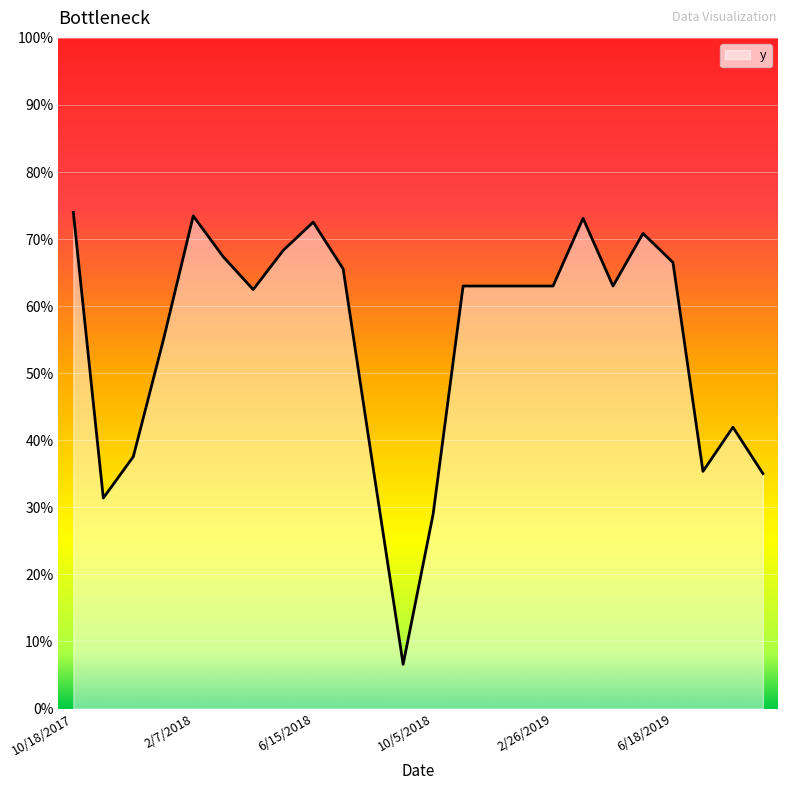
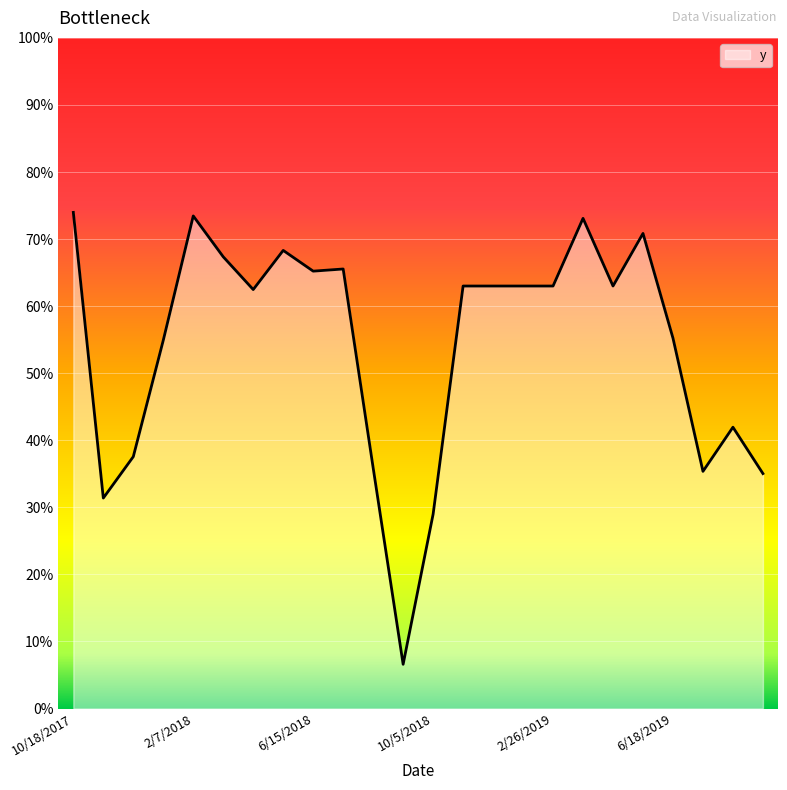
6/15/2018: 73% -> 65%
6/18/2019: 67% -> 55%
